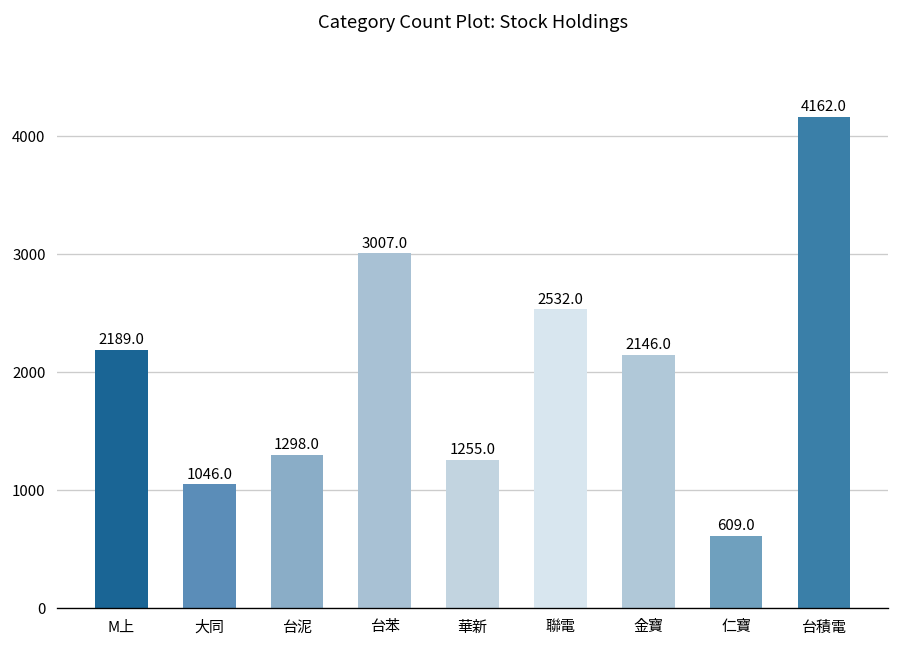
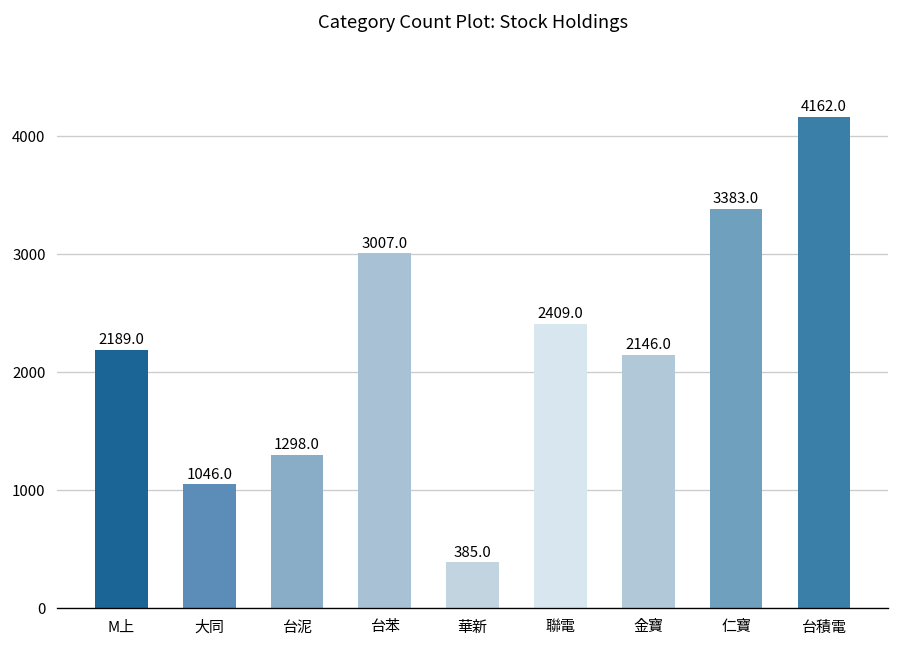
華新: 1255.0 -> 385.0
聯電: 2532.0 -> 2409.0
仁寶: 609.0 -> 3383.0
